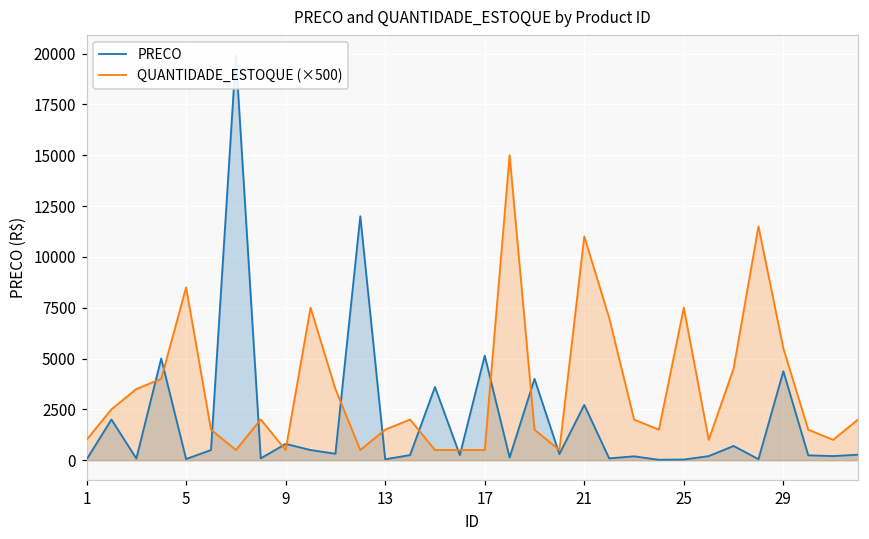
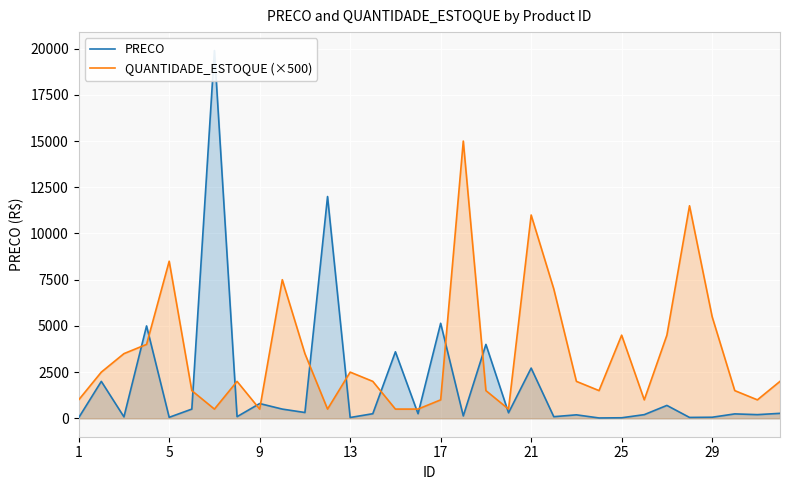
QUANTIDADE_ESTOQUE (×500), 13: 1500 -> 2500
QUANTIDADE_ESTOQUE (×500), 17: 500 -> 1000
QUANTIDADE_ESTOQUE (×500), 25: 7500 -> 4500
PRECO, 29: 4400 -> 100
